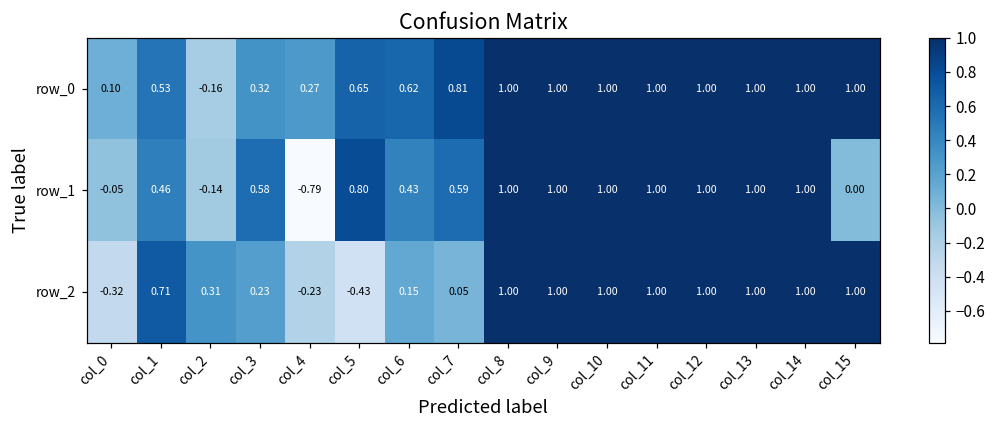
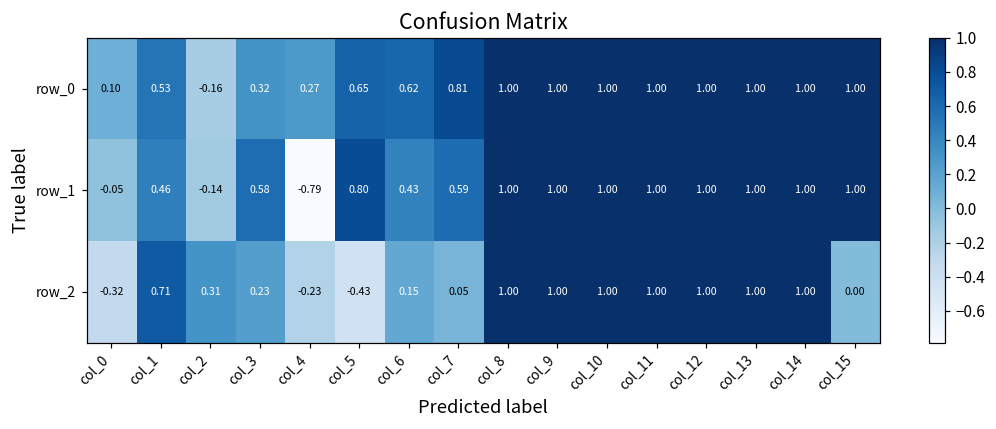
row_1, col_15: 0.00 -> 1.00
row_2, col_15: 1.00 -> 0.00
